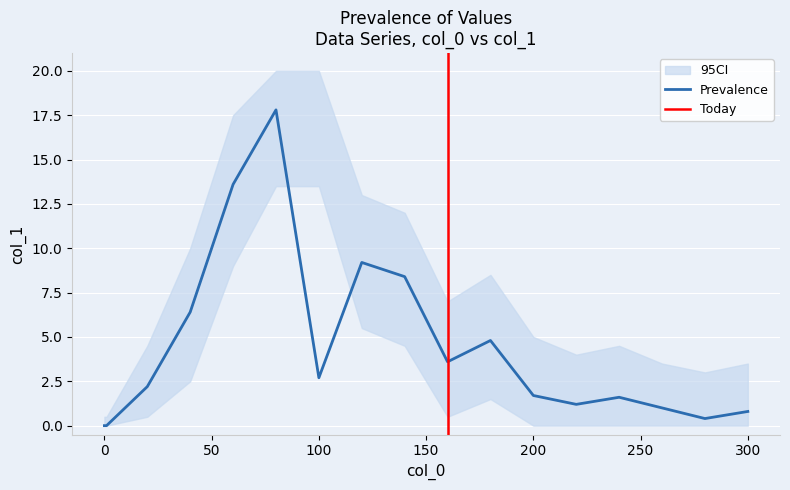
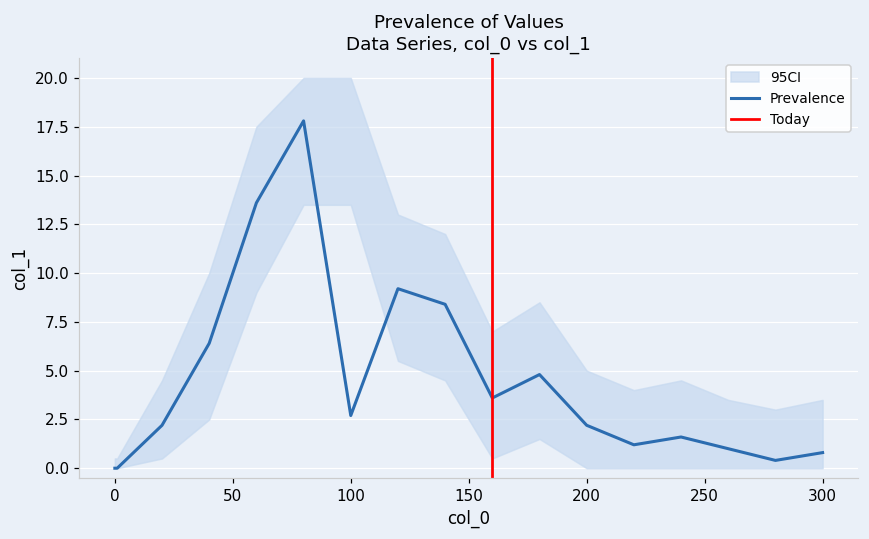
Prevalence, 200: 1.7 -> 2.2
